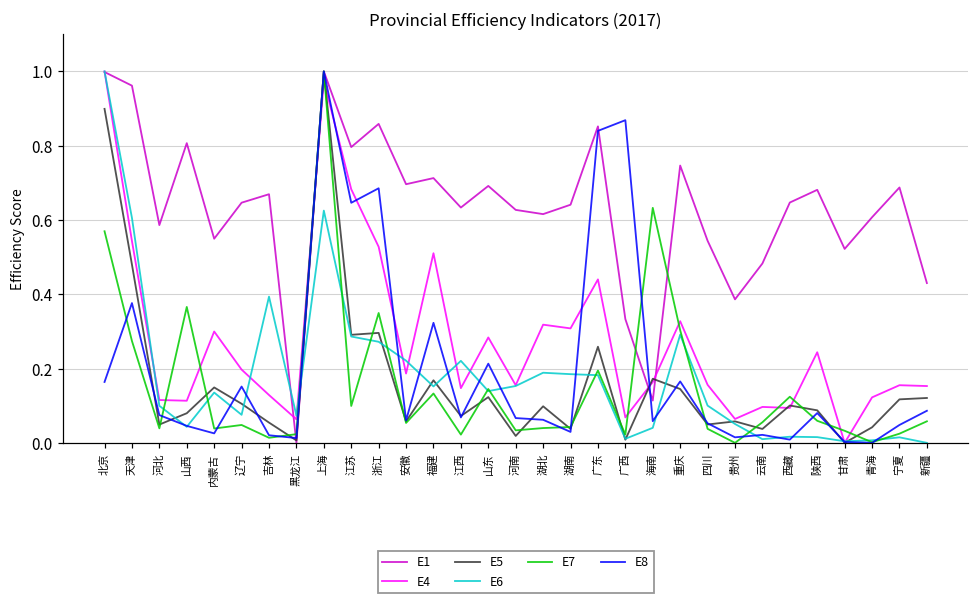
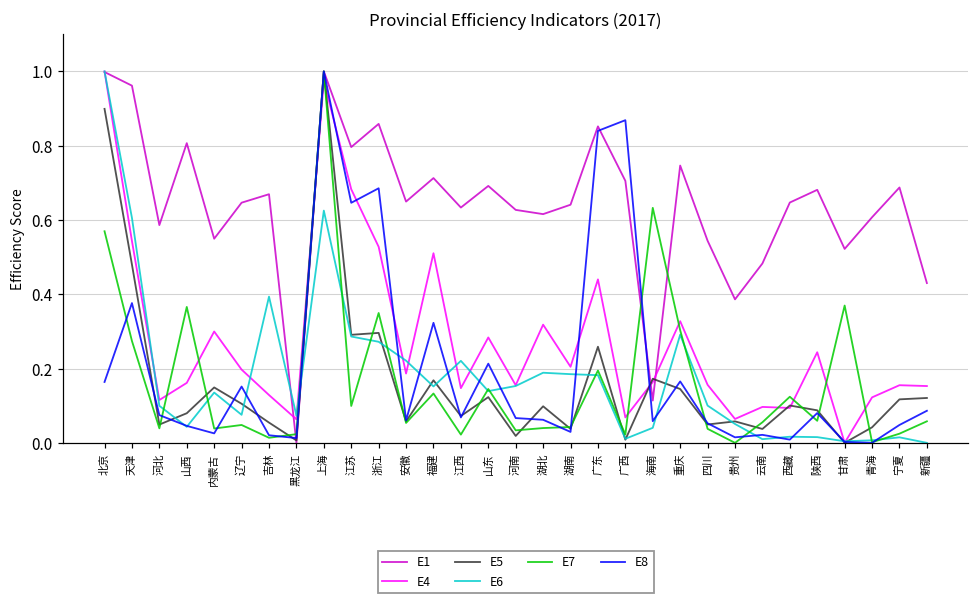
E4, 山西: 0.11 -> 0.16
E1, 安徽: 0.70 -> 0.65
E4, 湖南: 0.31 -> 0.20
E1, 广西: 0.33 -> 0.71
E7, 甘肃: 0.03 -> 0.37
